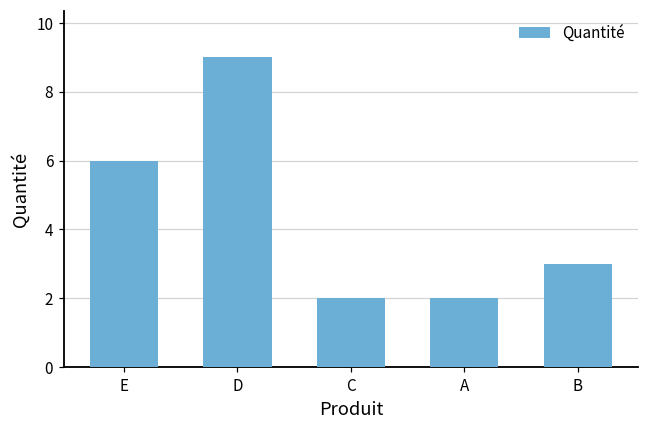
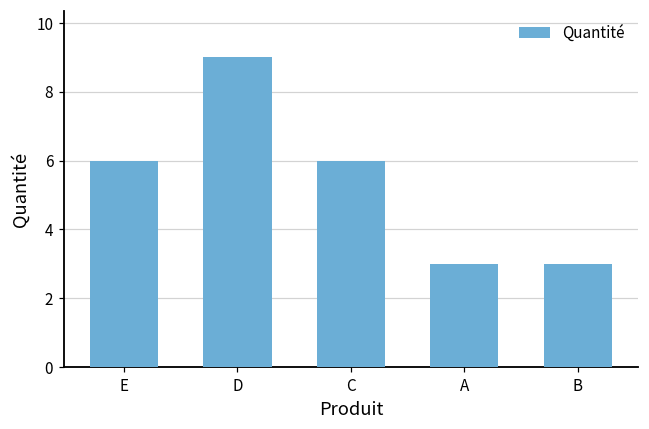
C: 2 -> 6
A: 2 -> 3
